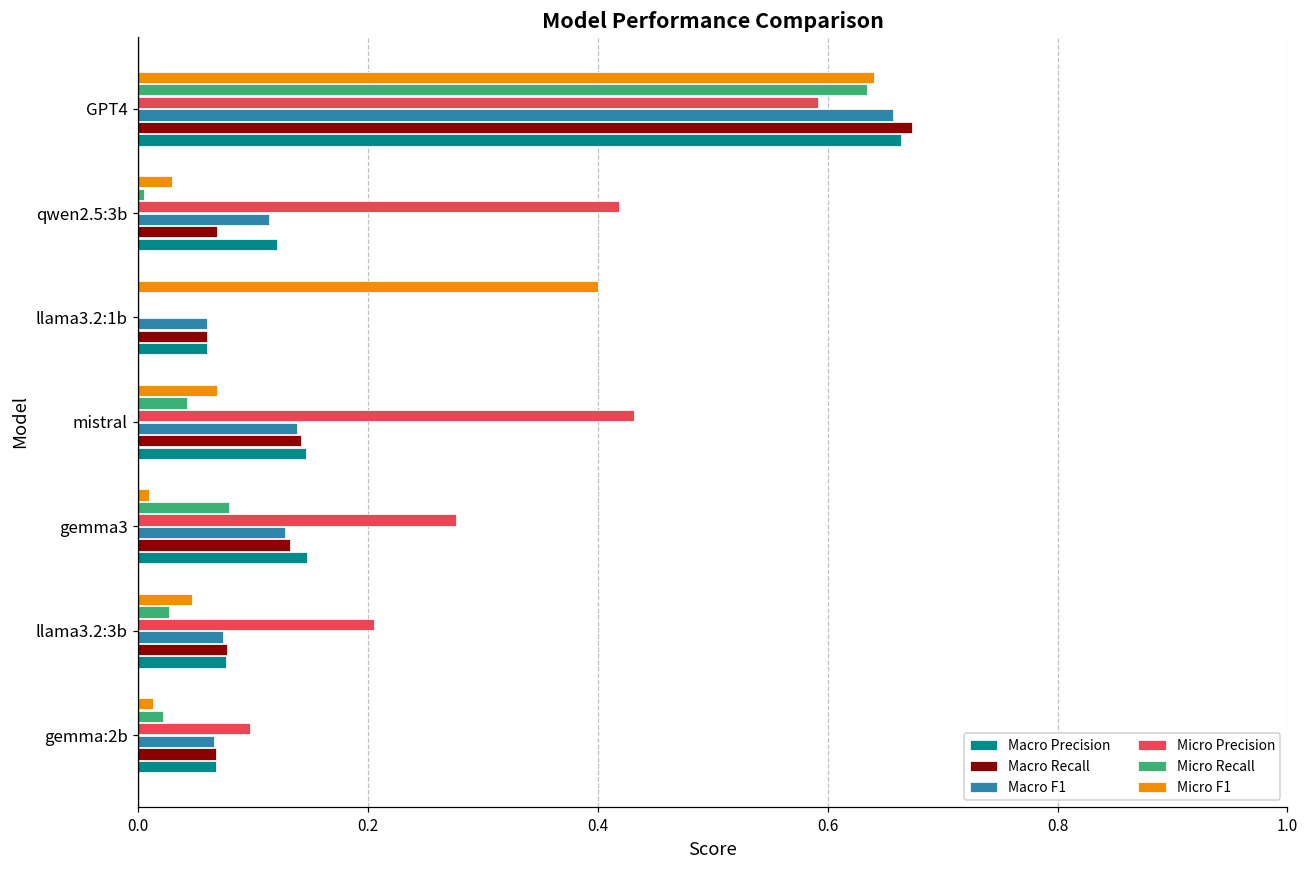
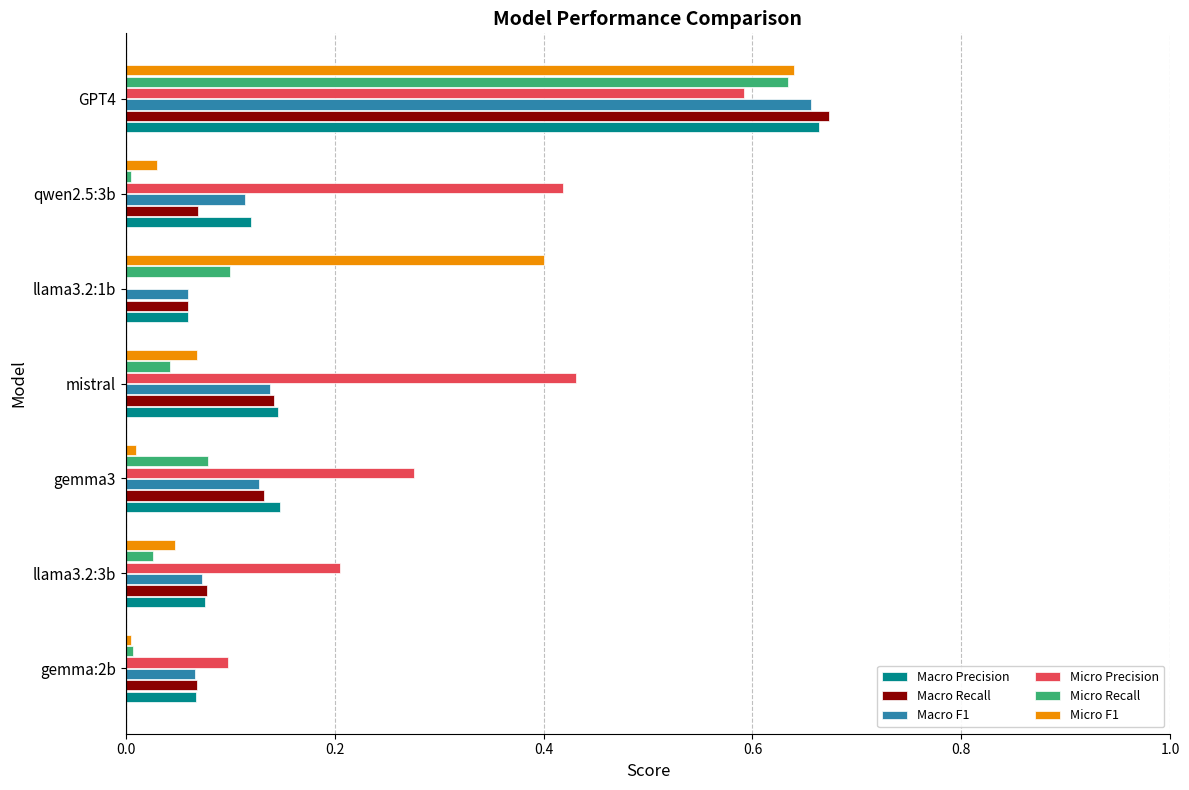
Micro Recall, llama3.2:1b: 0.0 -> 0.1
Micro F1, gemma:2b: 0.013 -> 0.005
Micro Recall, gemma:2b: 0.021 -> 0.007
